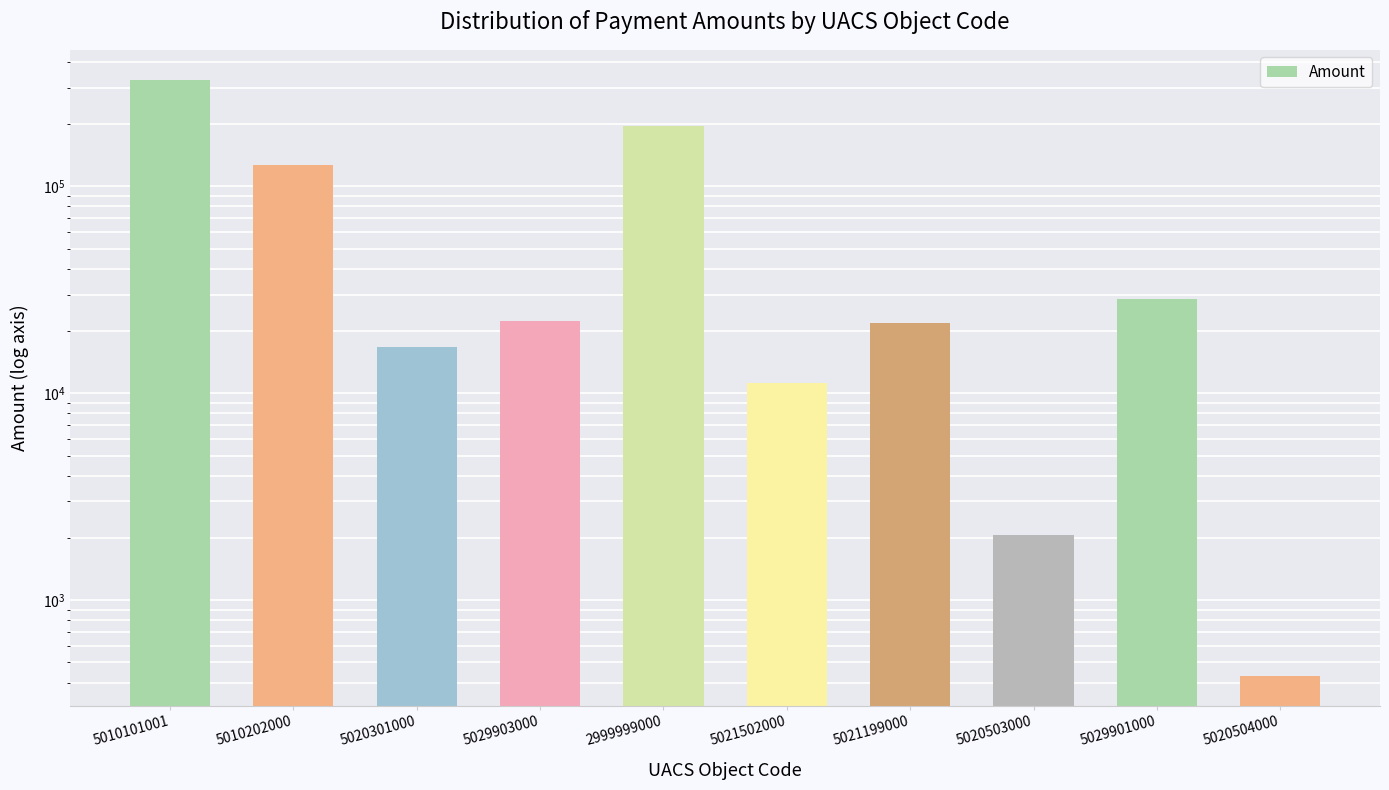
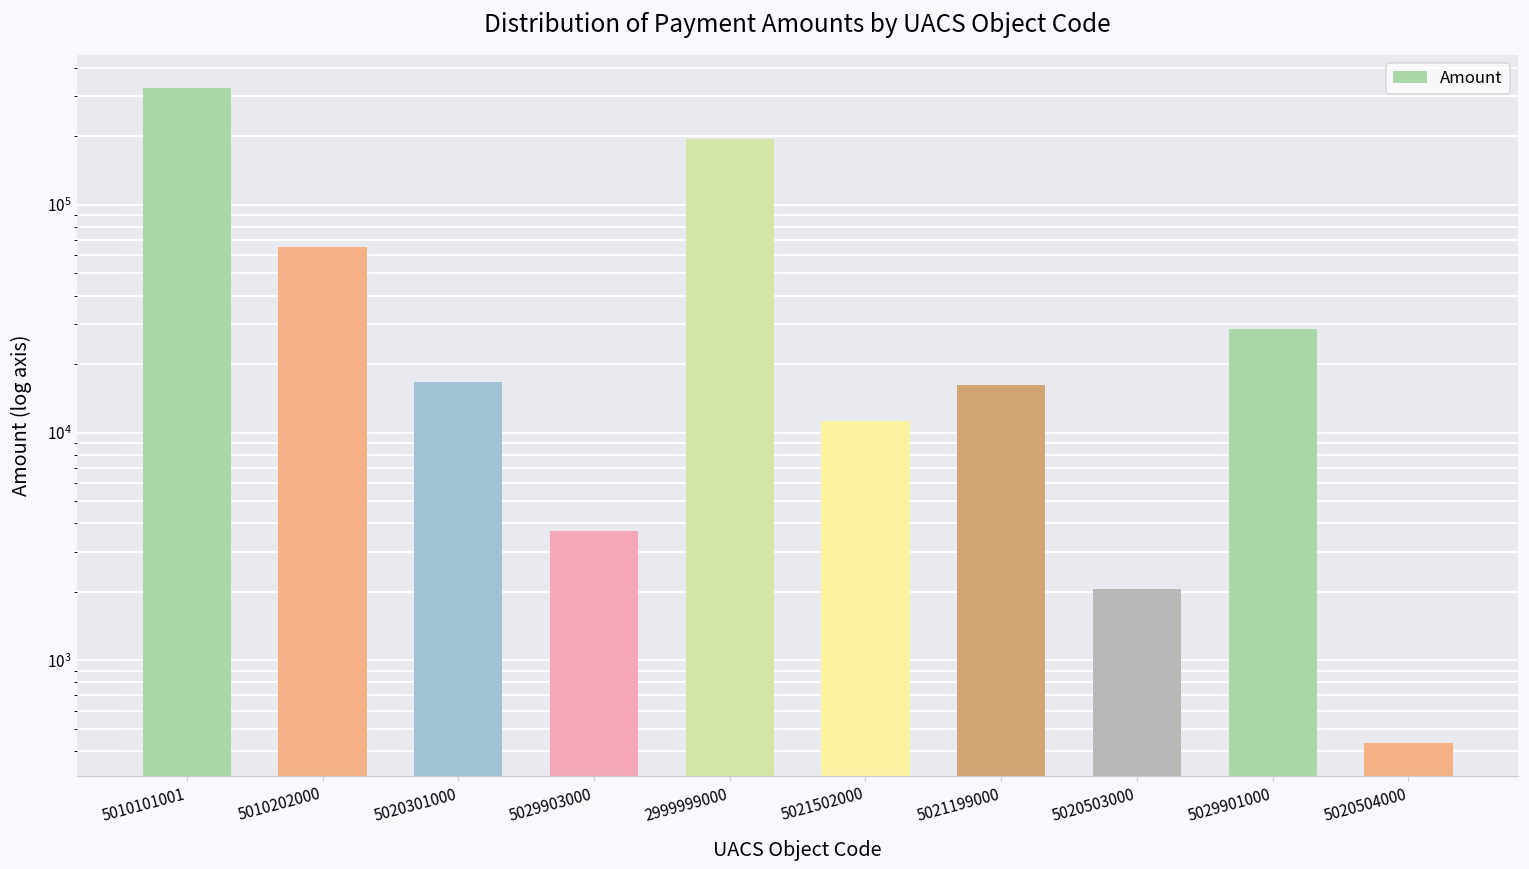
5010202000: 130000 -> 65000
5029903000: 22000 -> 3700
5021199000: 22000 -> 16000
